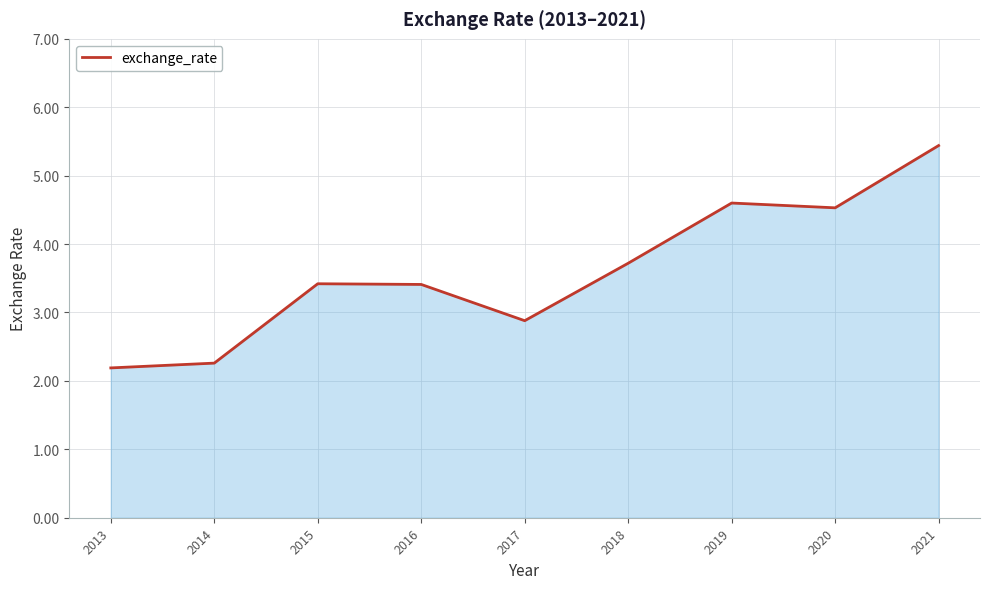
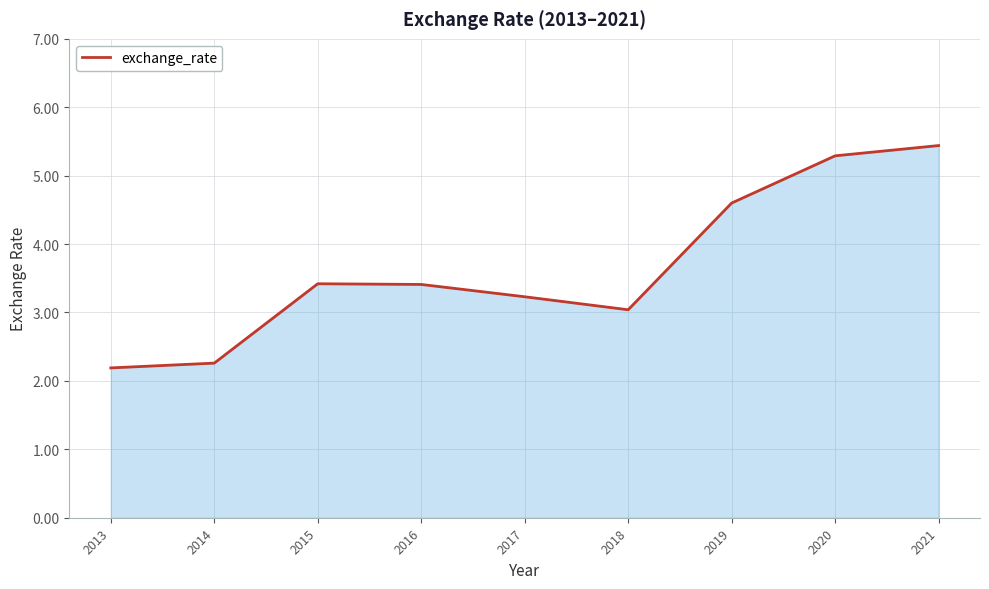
2017: 2.9 -> 3.2
2018: 3.7 -> 3.0
2020: 4.5 -> 5.3
